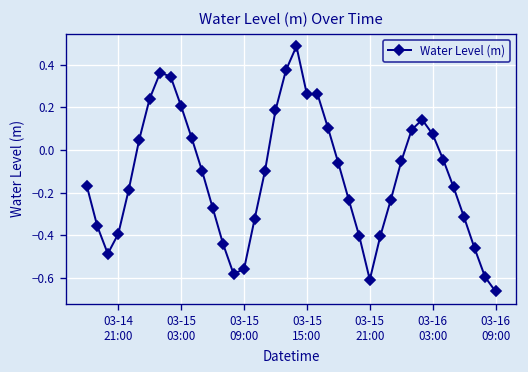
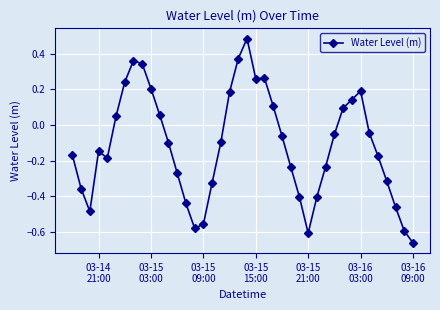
03-14 21:00: -0.39 -> -0.15
03-16 03:00: 0.07 -> 0.19
